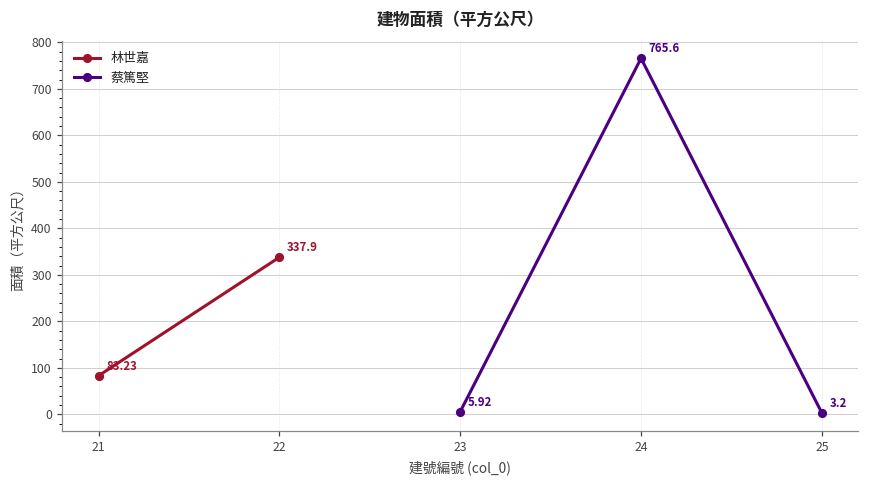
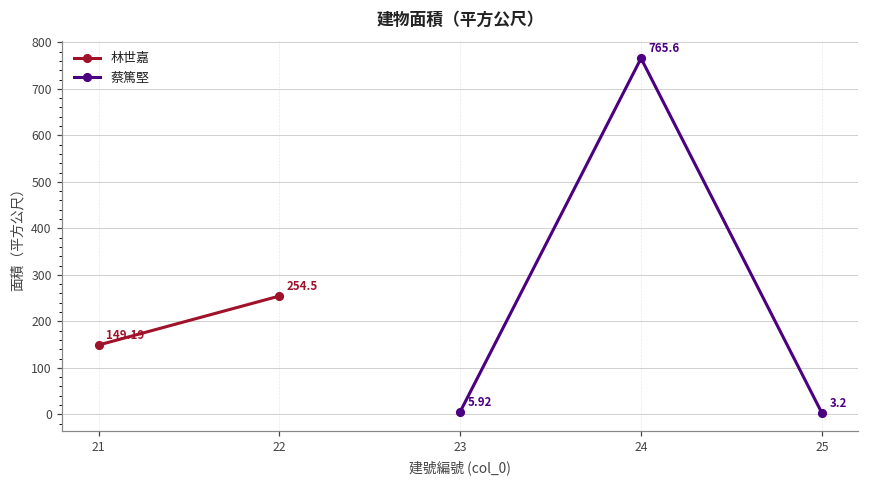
林世嘉, 21: 83.23 -> 149.19
林世嘉, 22: 337.9 -> 254.5
